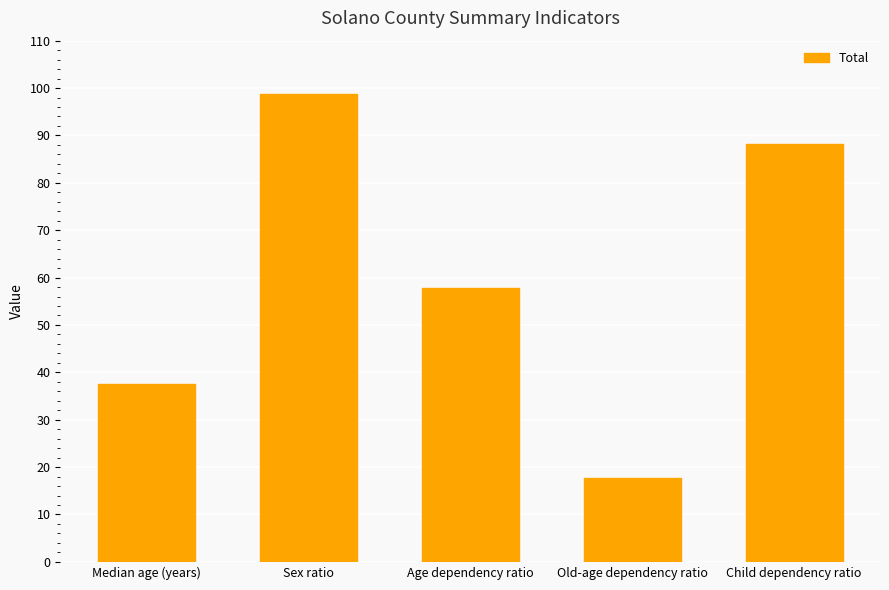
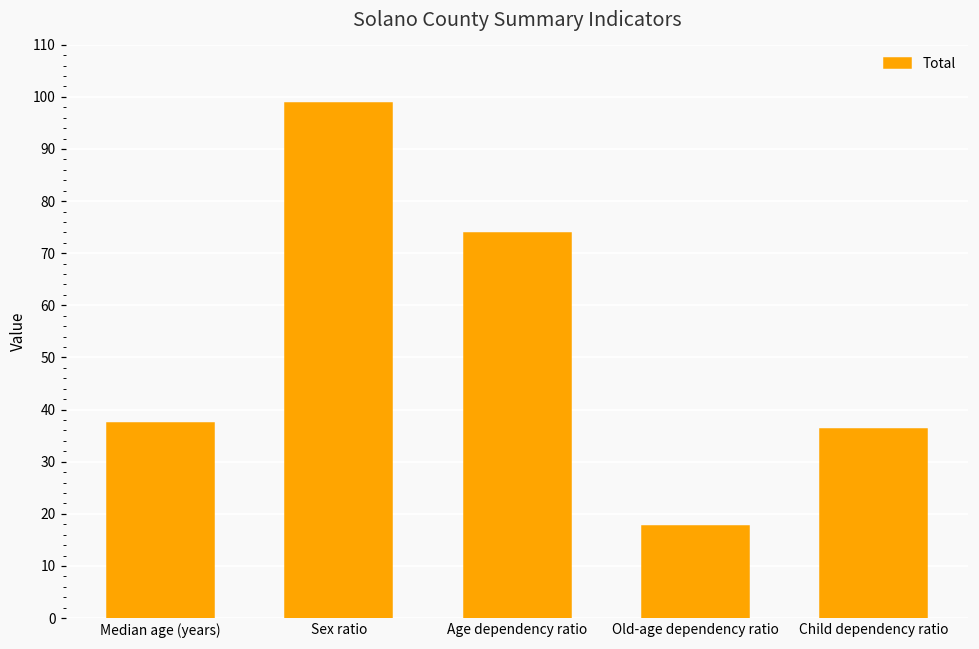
Age dependency ratio: 58 -> 74
Child dependency ratio: 88 -> 36
